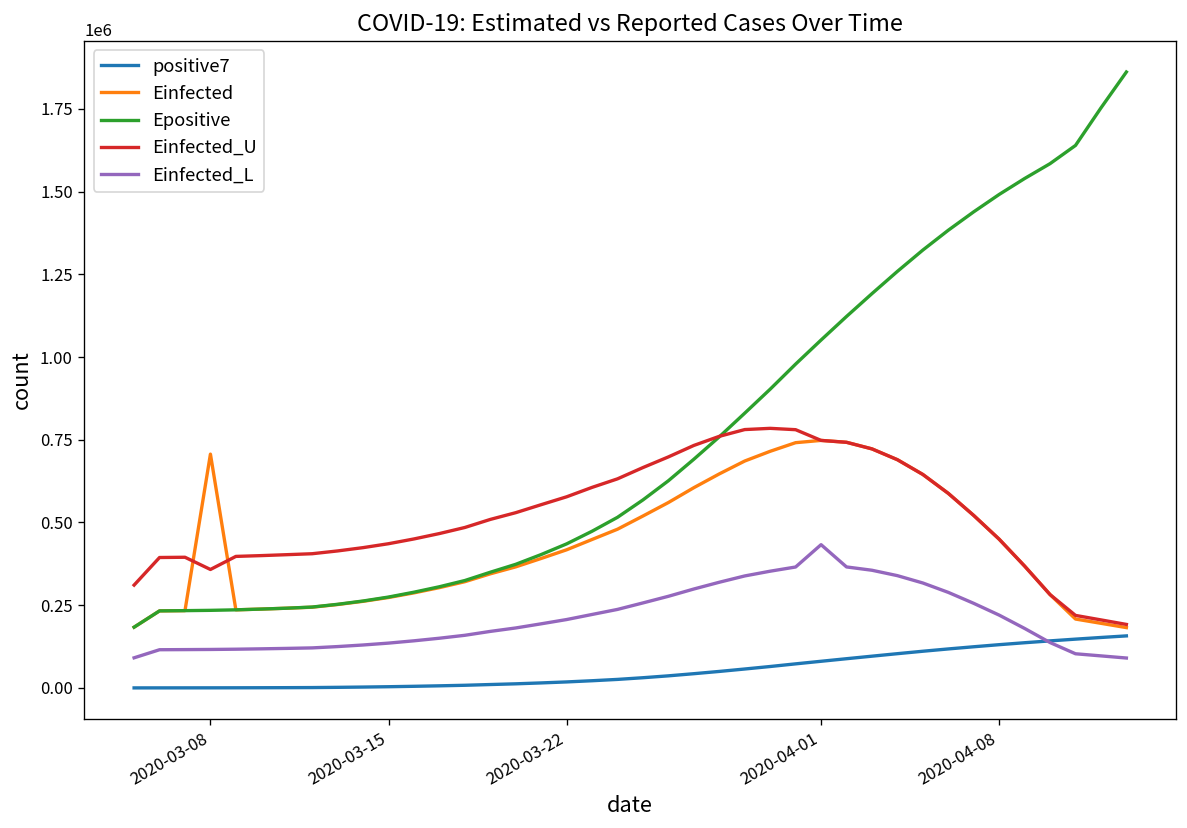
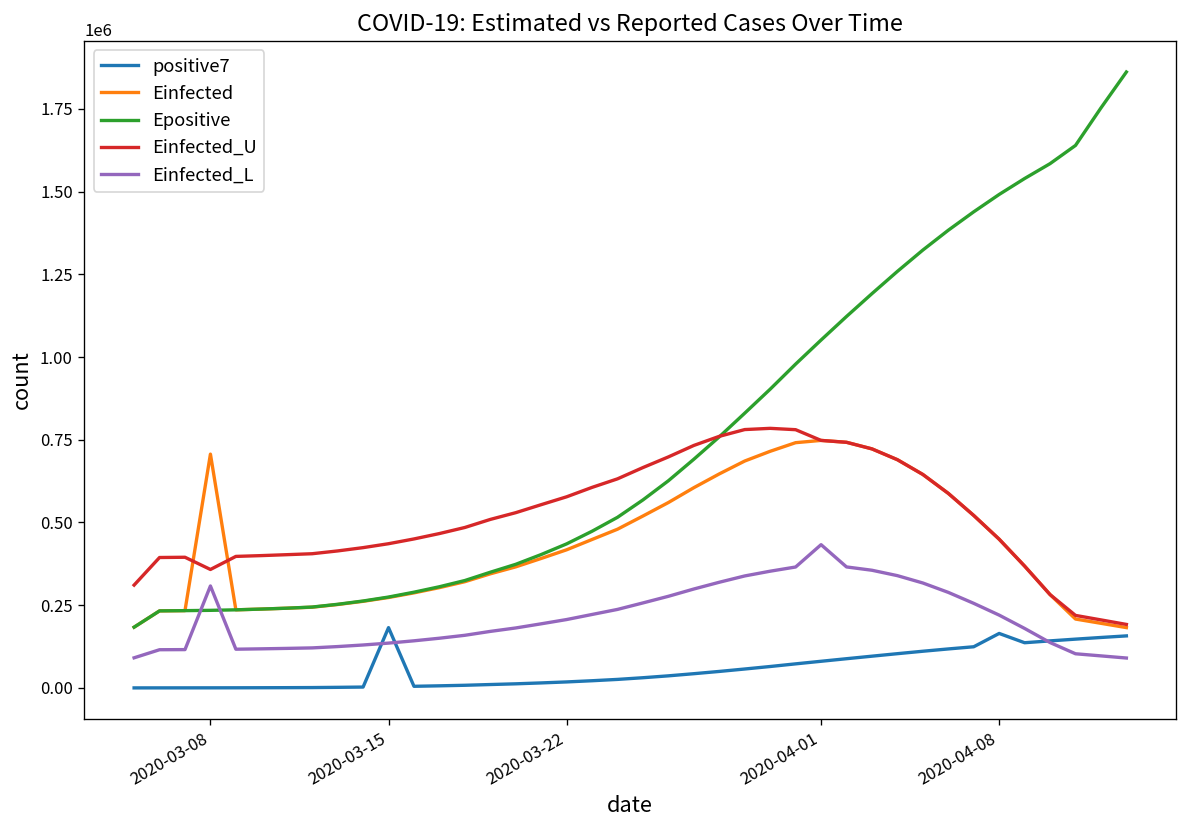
Einfected_L, 2020-03-08: 120000 -> 310000
positive7, 2020-03-15: 0 -> 180000
positive7, 2020-04-08: 130000 -> 160000
